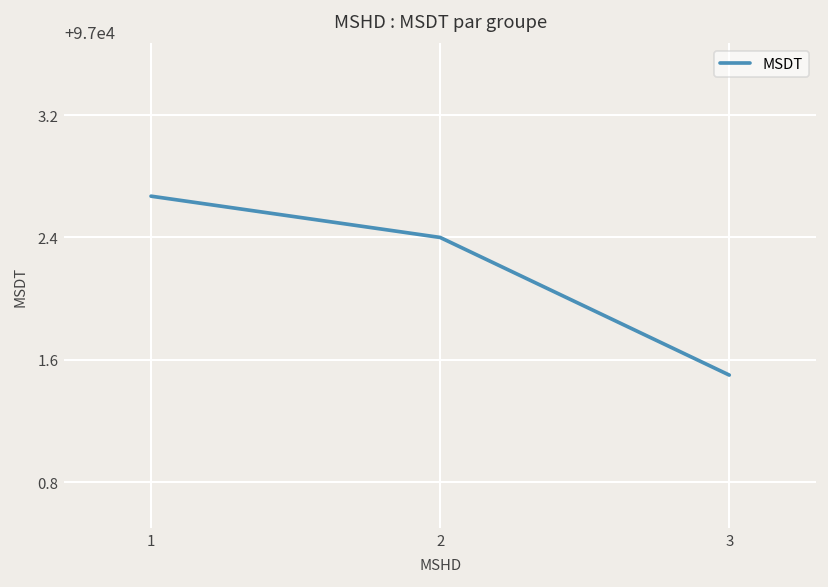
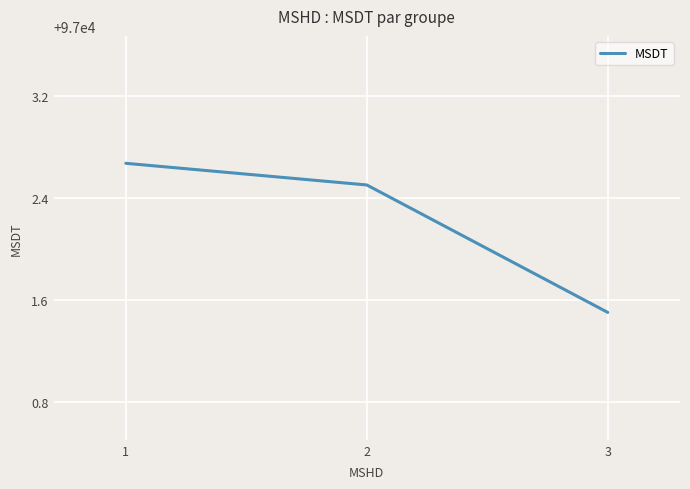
2: 97002.4 -> 97002.5
